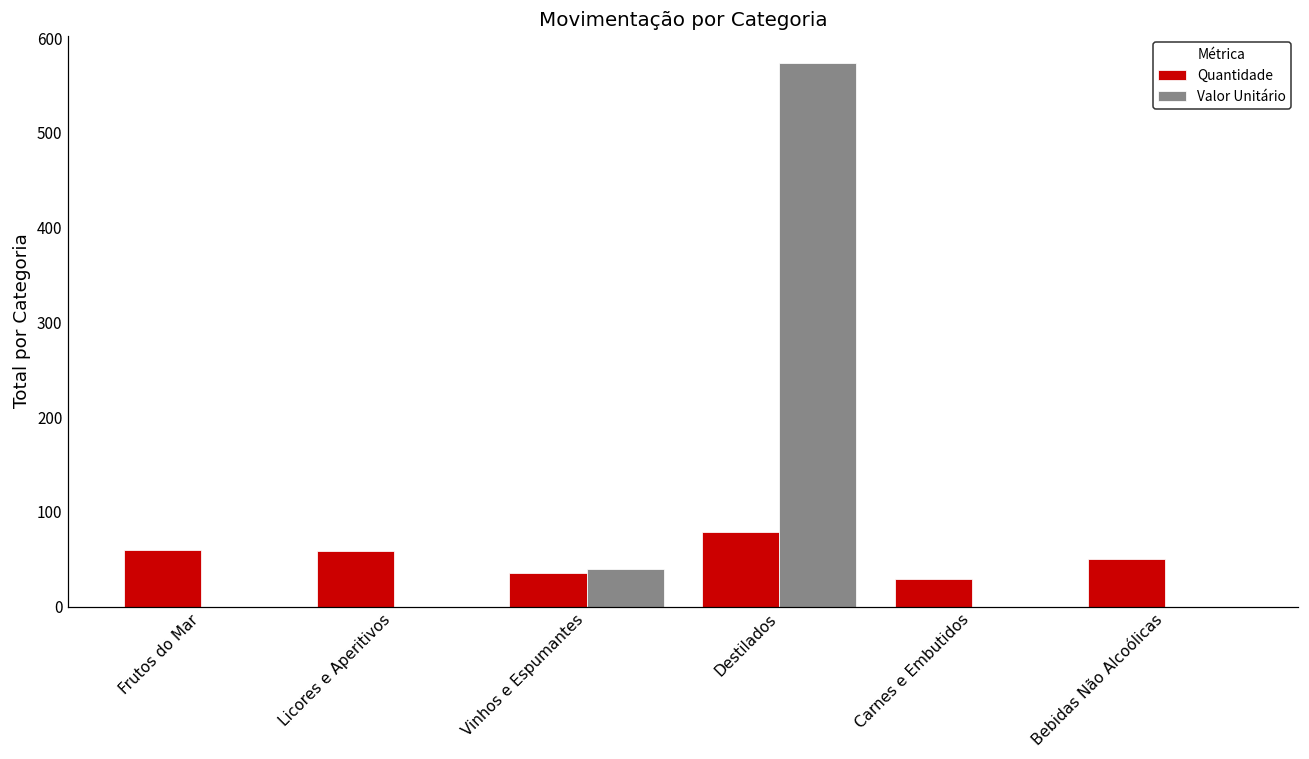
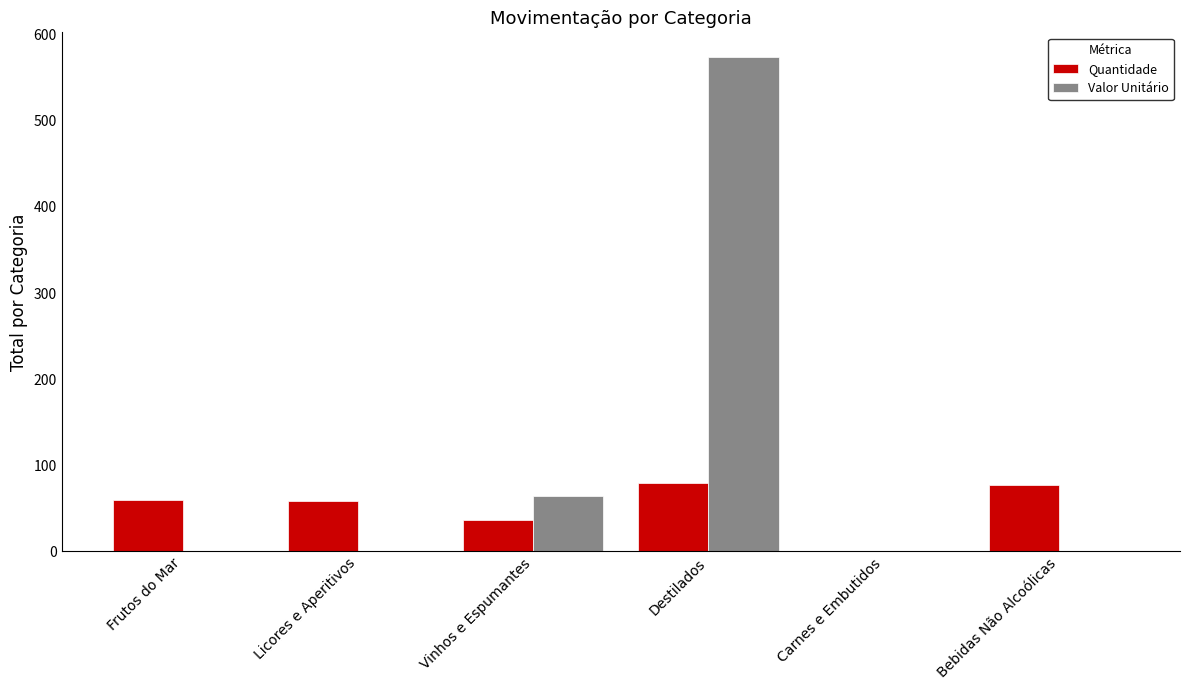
Valor Unitário, Vinhos e Espumantes: 40 -> 60
Quantidade, Carnes e Embutidos: 30 -> 0
Quantidade, Bebidas Não Alcoólicas: 50 -> 80
